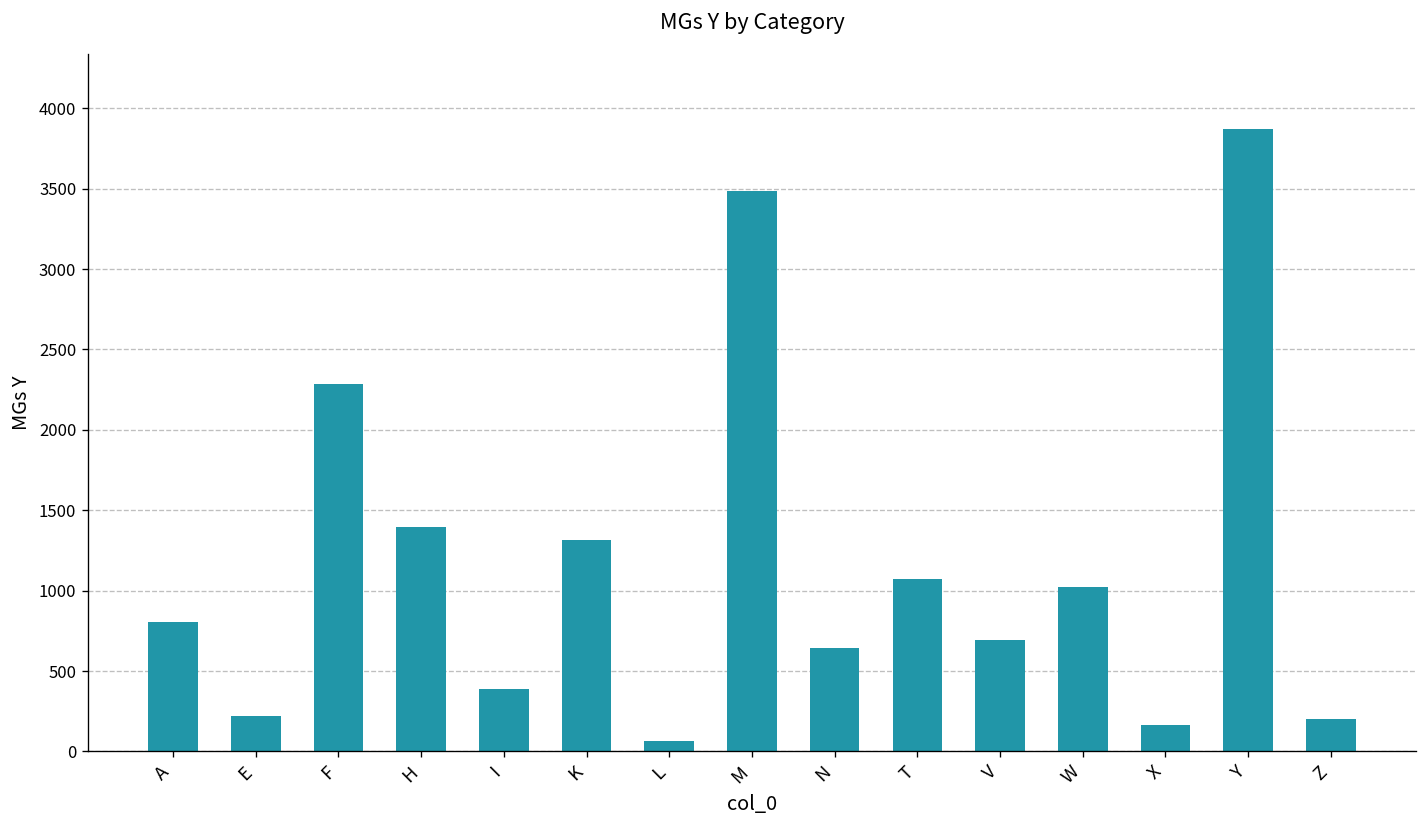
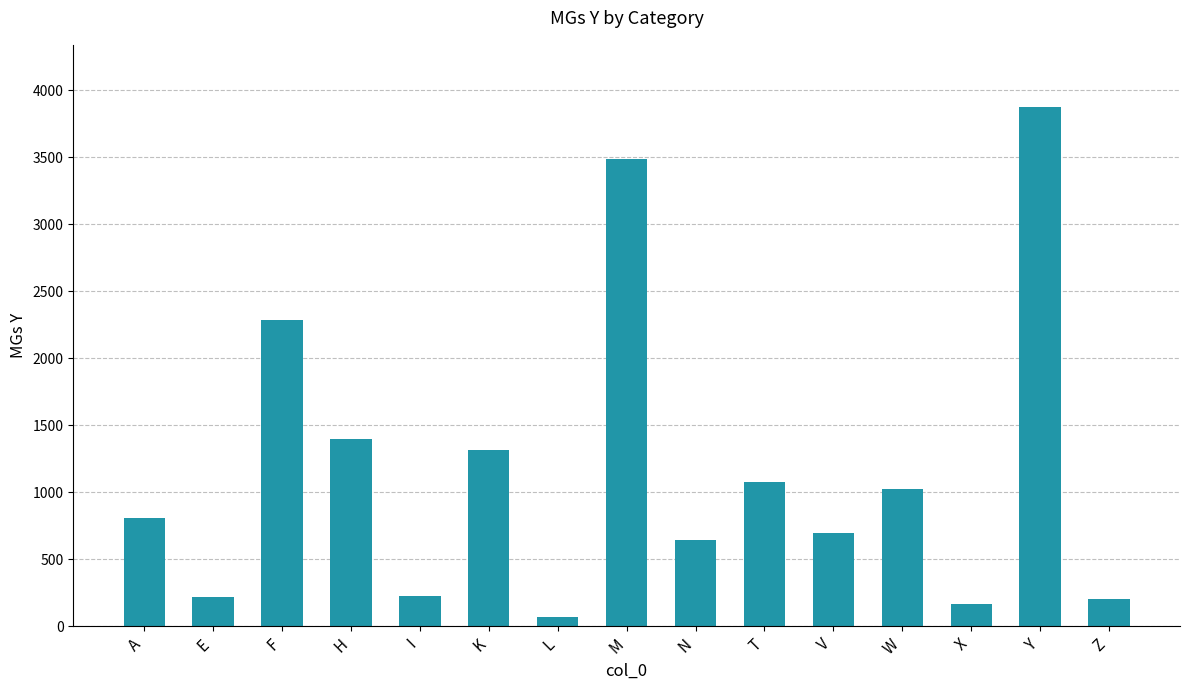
I: 390 -> 230
